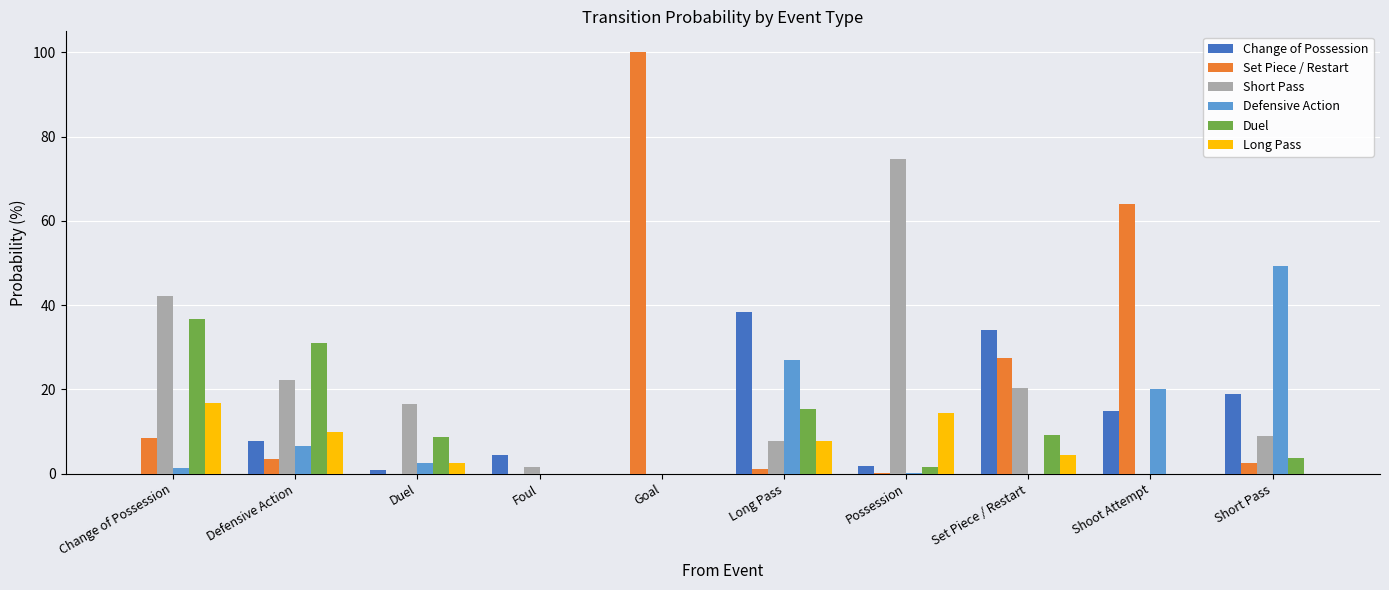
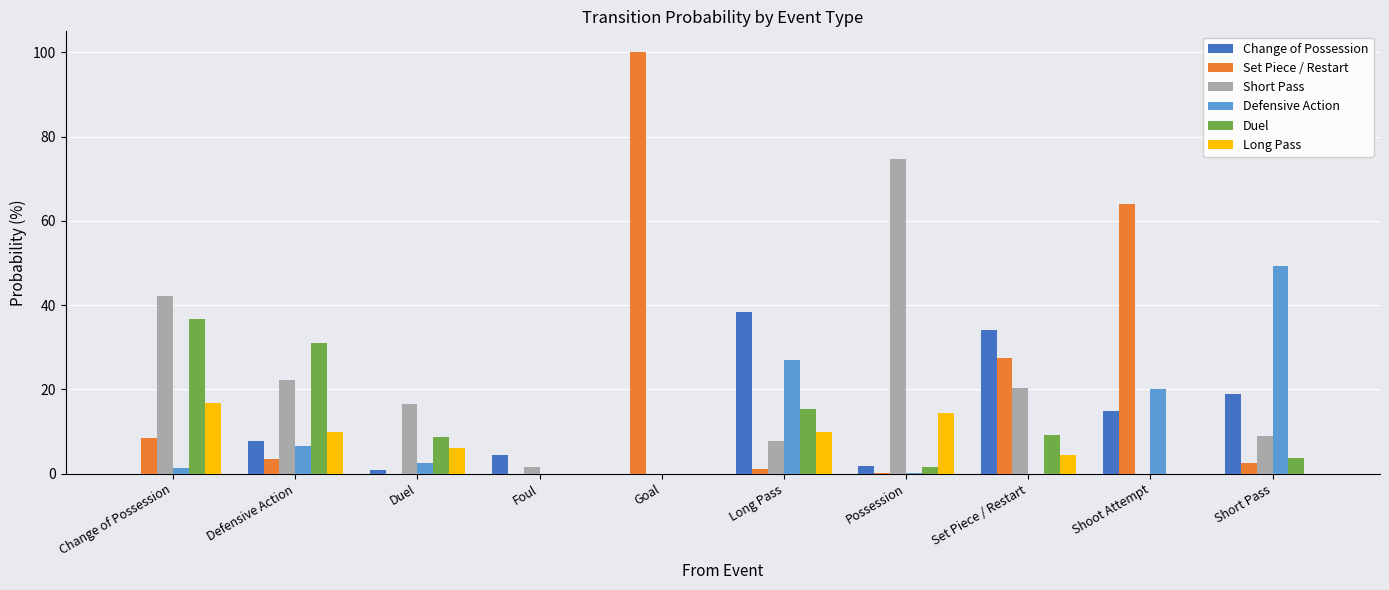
Long Pass, Duel: 3 -> 6
Long Pass, Long Pass: 8 -> 10
